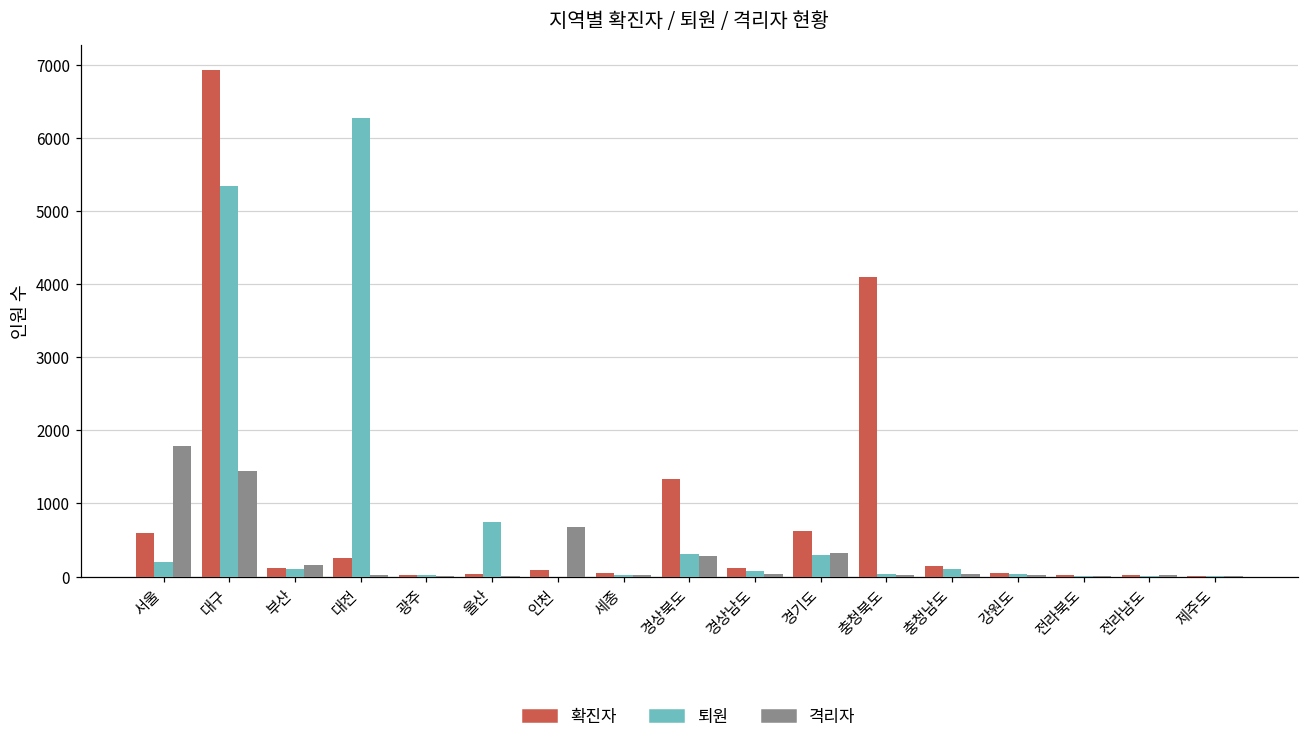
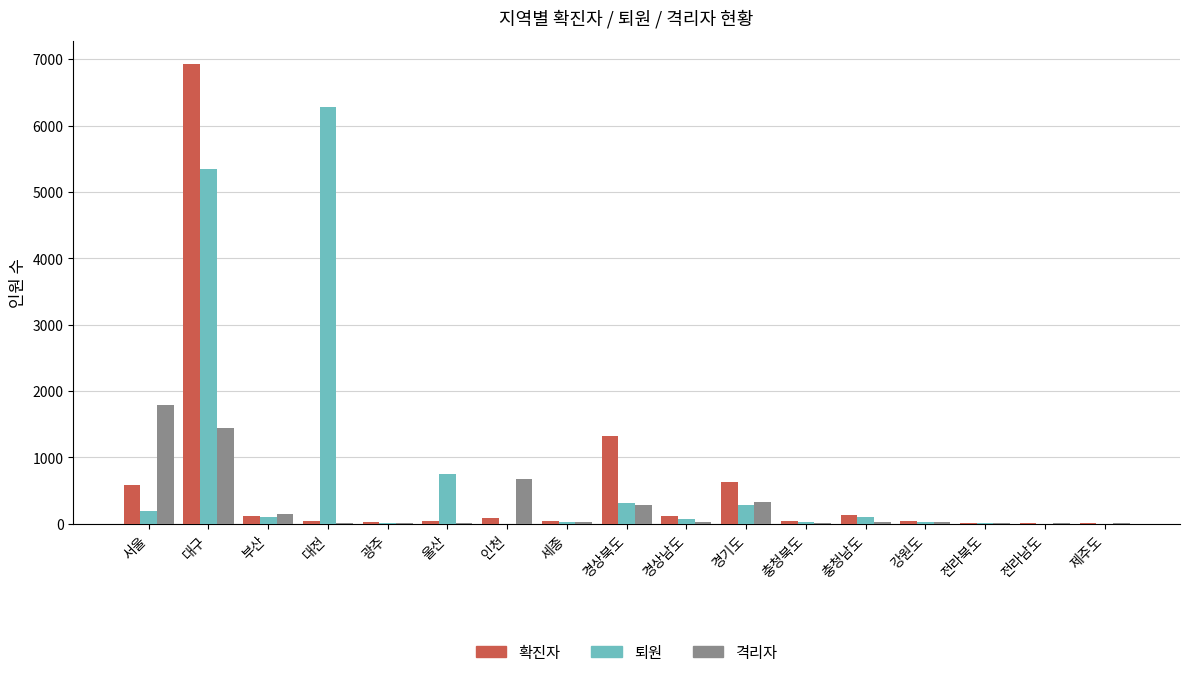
확진자, 대전: 300 -> 0
확진자, 충청북도: 4100 -> 0
